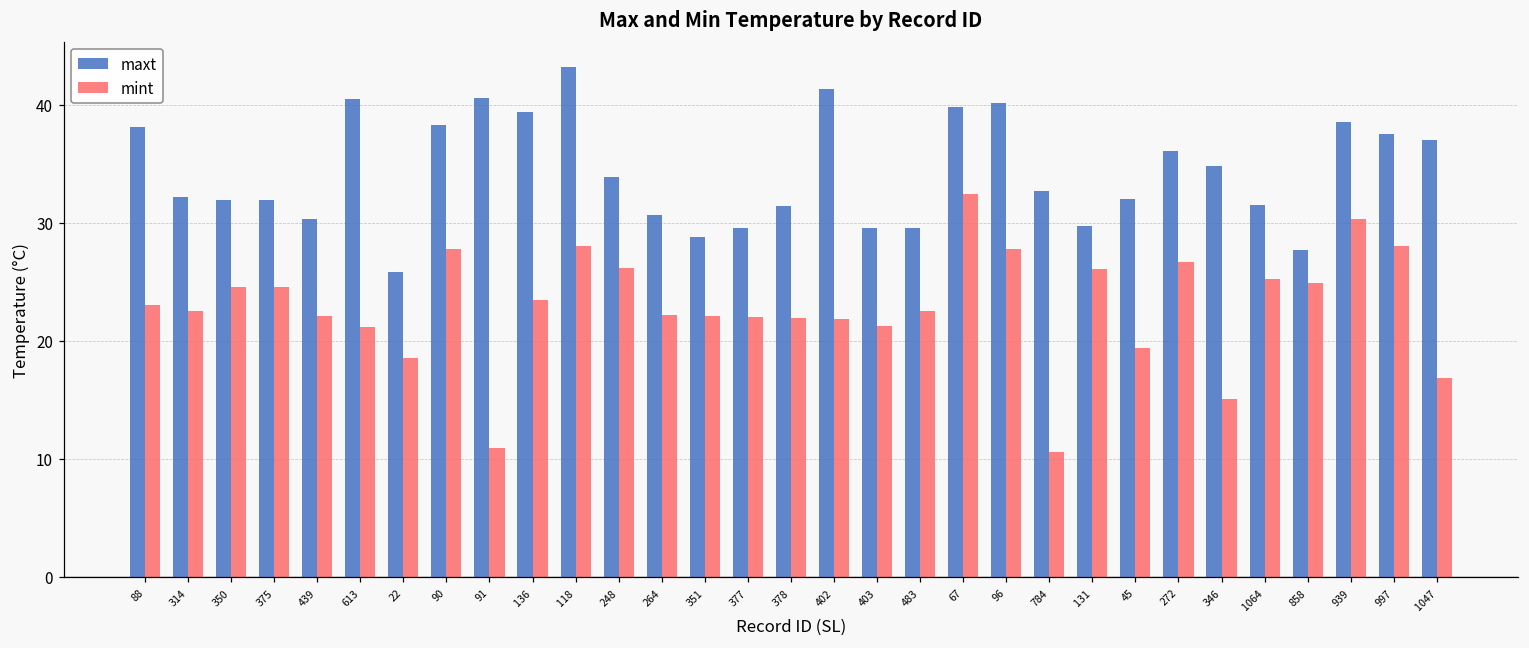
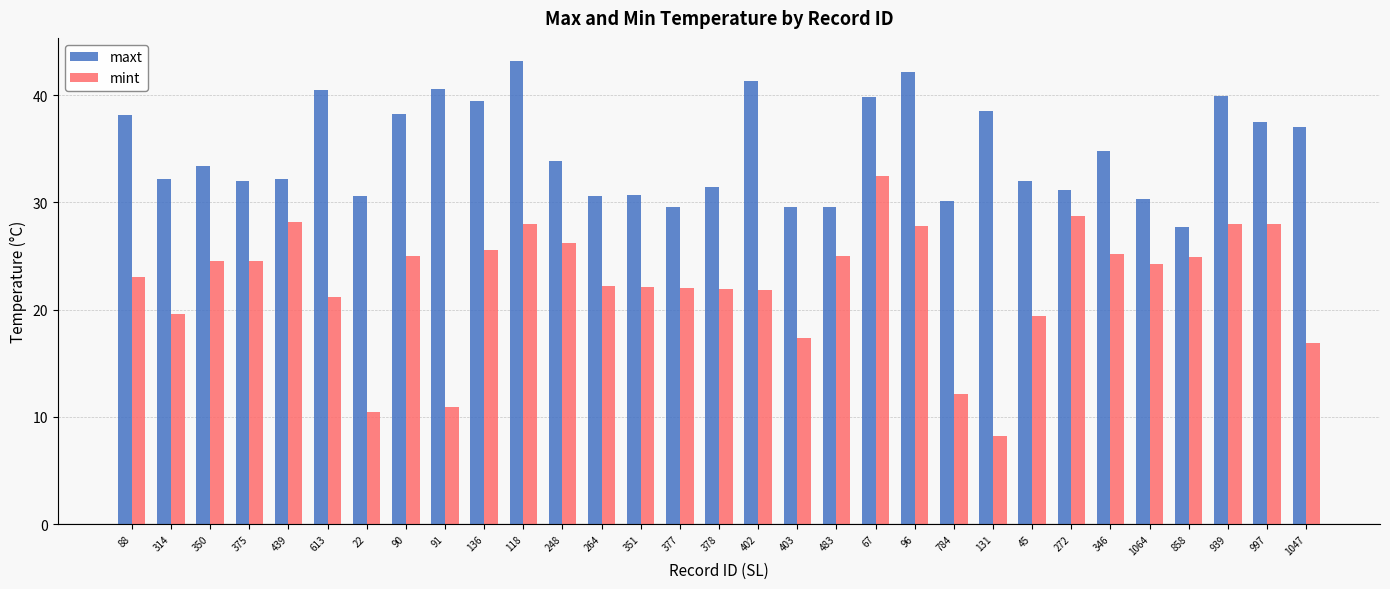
mint, 314: 22.6 -> 19.6
maxt, 350: 32.0 -> 33.4
maxt, 439: 30.3 -> 32.2
mint, 439: 22.1 -> 28.2
maxt, 22: 25.9 -> 30.6
mint, 22: 18.5 -> 10.5
mint, 90: 27.7 -> 25.0
mint, 136: 23.5 -> 25.5
maxt, 351: 28.8 -> 30.7
mint, 403: 21.2 -> 17.4
mint, 483: 22.6 -> 25.0
maxt, 96: 40.1 -> 42.2
maxt, 784: 32.7 -> 30.1
mint, 784: 10.5 -> 12.2
maxt, 131: 29.7 -> 38.5
mint, 131: 26.1 -> 8.2
maxt, 272: 36.1 -> 31.1
mint, 272: 26.7 -> 28.7
mint, 346: 15.1 -> 25.2
maxt, 1064: 31.5 -> 30.3
mint, 1064: 25.2 -> 24.2
maxt, 939: 38.6 -> 39.9
mint, 939: 30.3 -> 28.0
